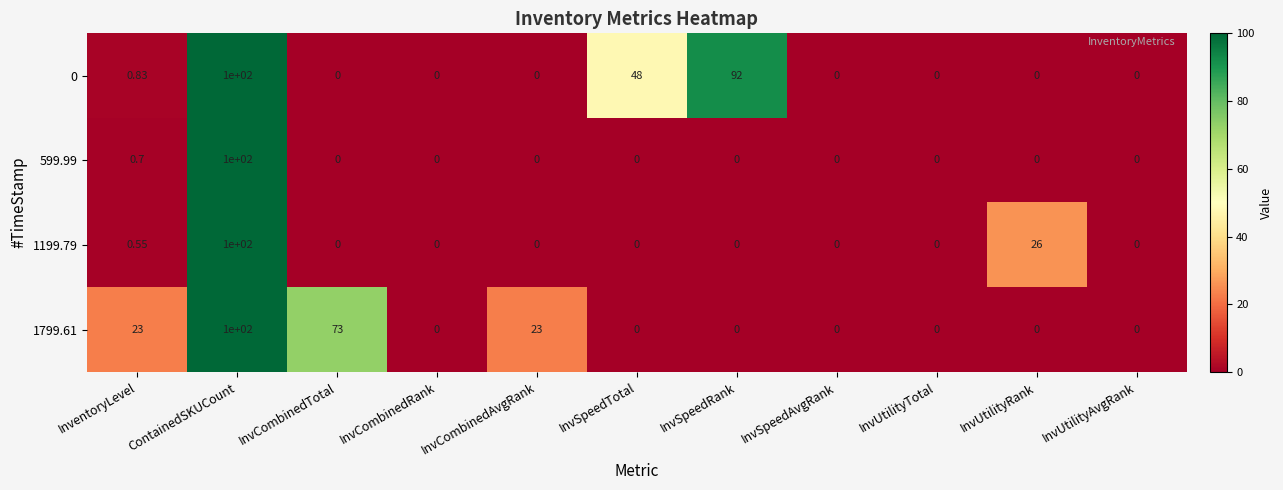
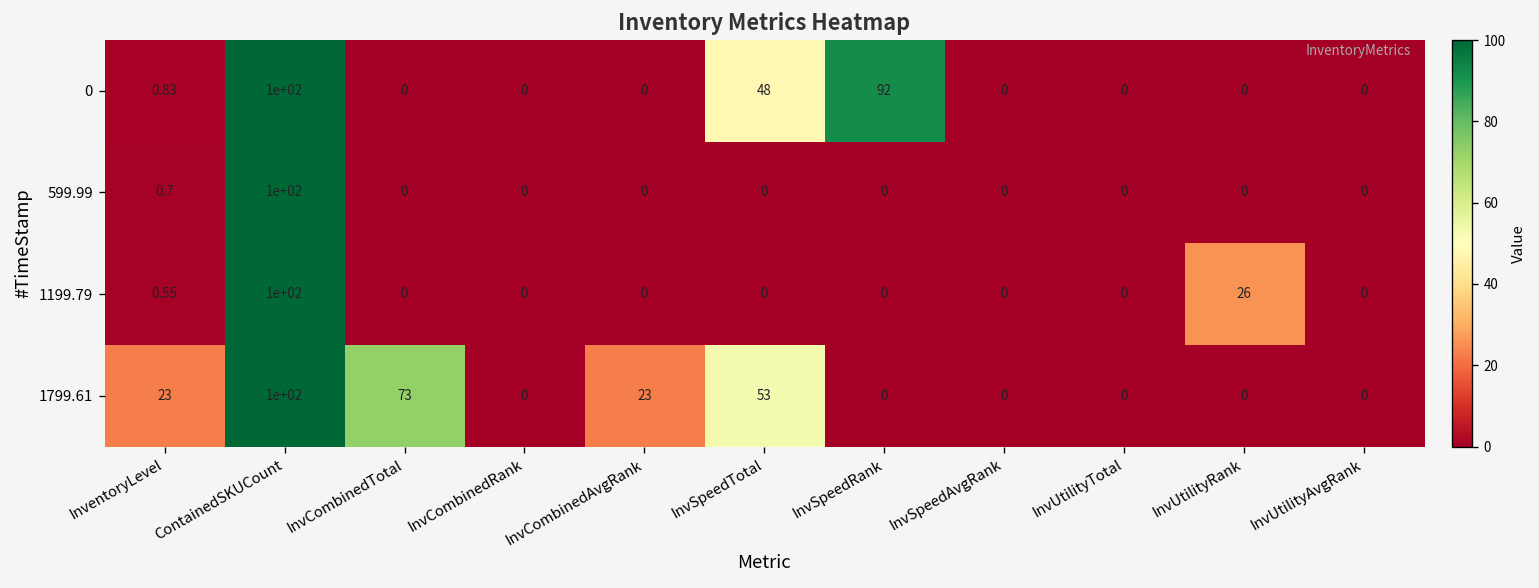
1799.61, InvSpeedTotal: 0 -> 53
